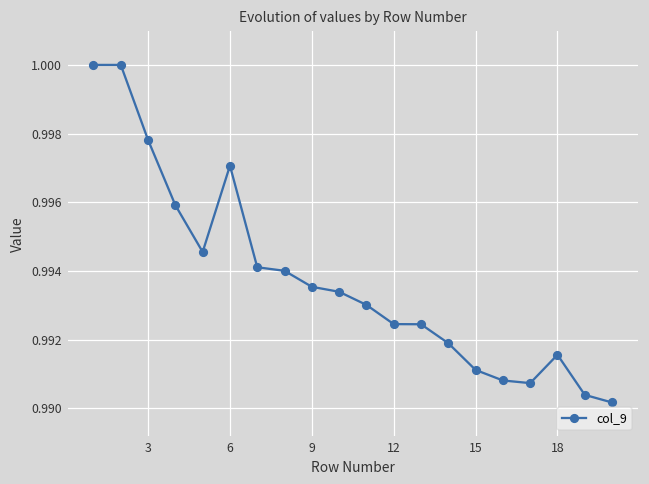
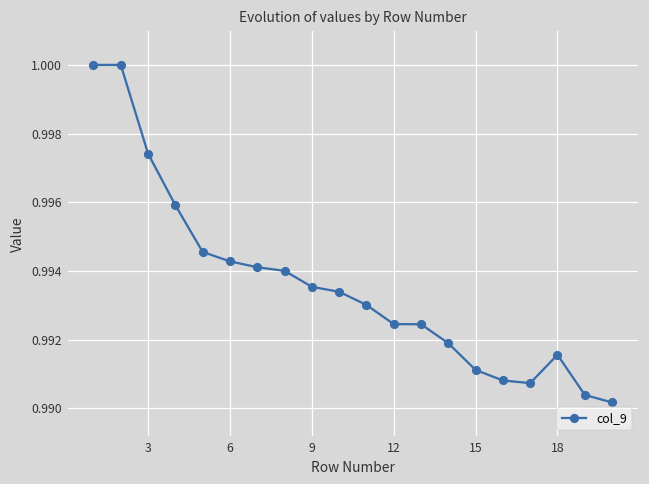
3: 0.9978 -> 0.9974
6: 0.9971 -> 0.9943
